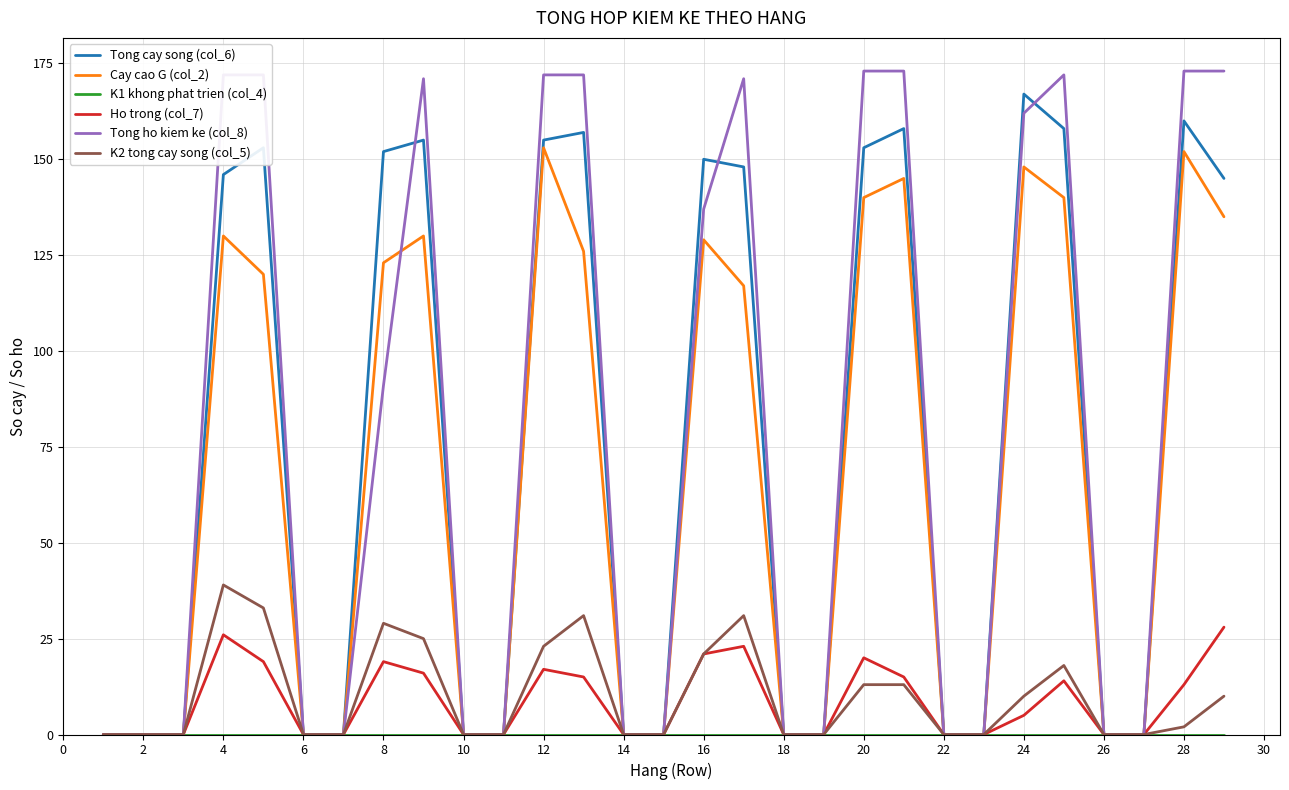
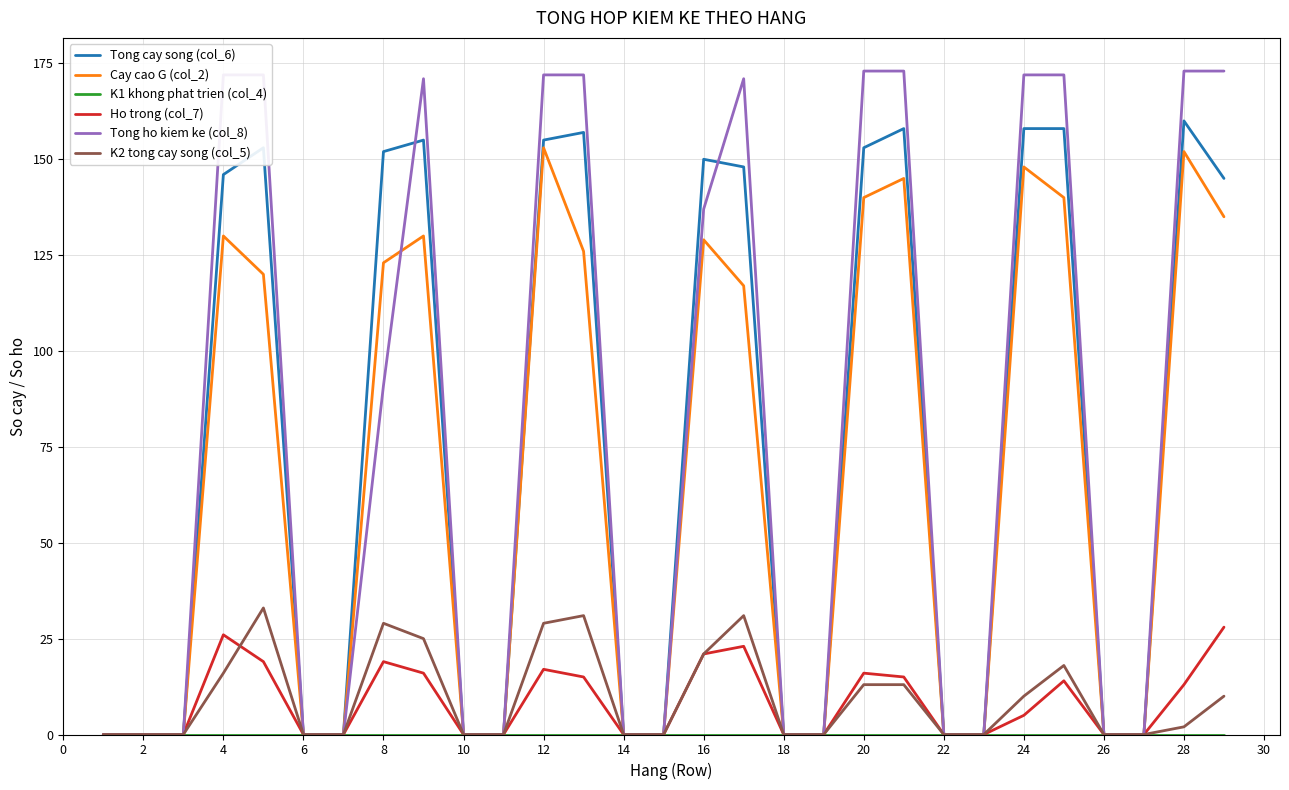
K2 tong cay song (col_5), 4: 39 -> 16
K2 tong cay song (col_5), 12: 23 -> 29
Ho trong (col_7), 20: 20 -> 16
Tong cay song (col_6), 24: 167 -> 158
Tong ho kiem ke (col_8), 24: 162 -> 172
